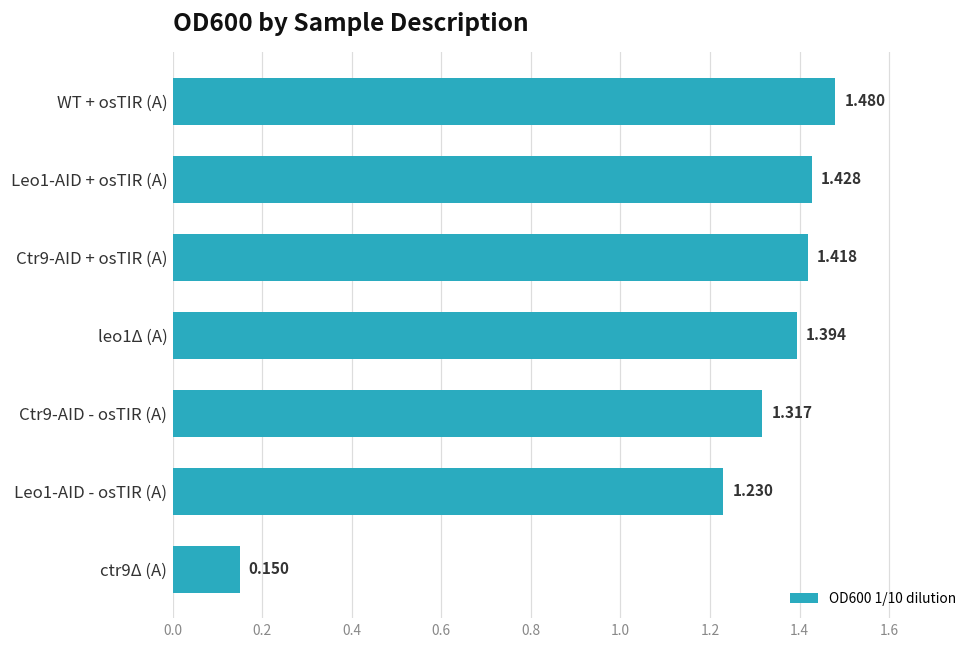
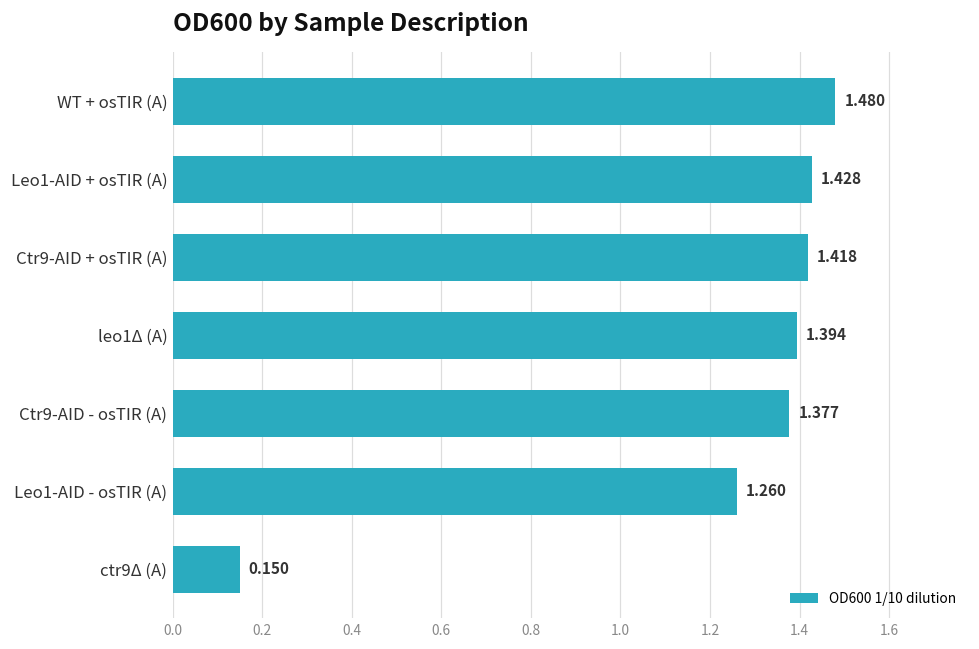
Ctr9-AID - osTIR (A): 1.317 -> 1.377
Leo1-AID - osTIR (A): 1.230 -> 1.260
